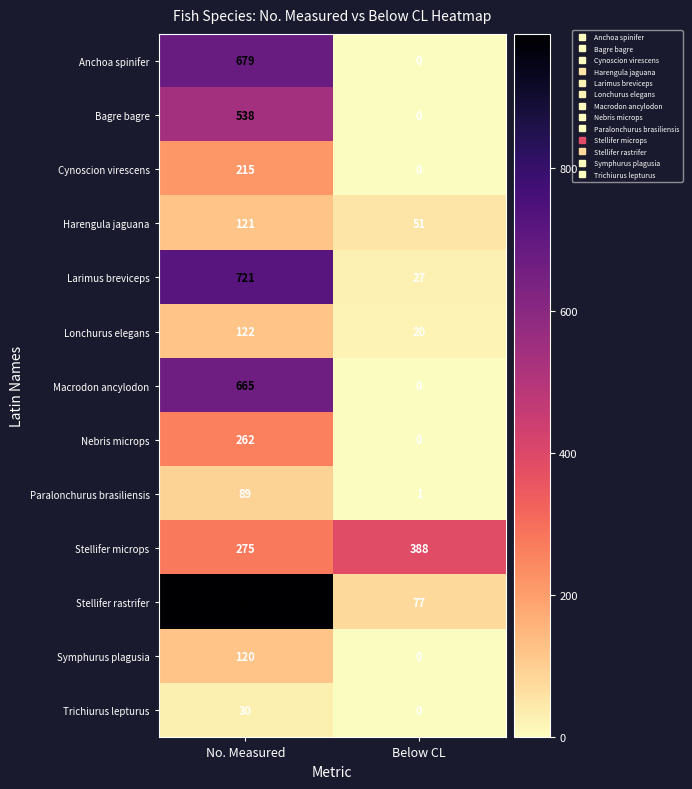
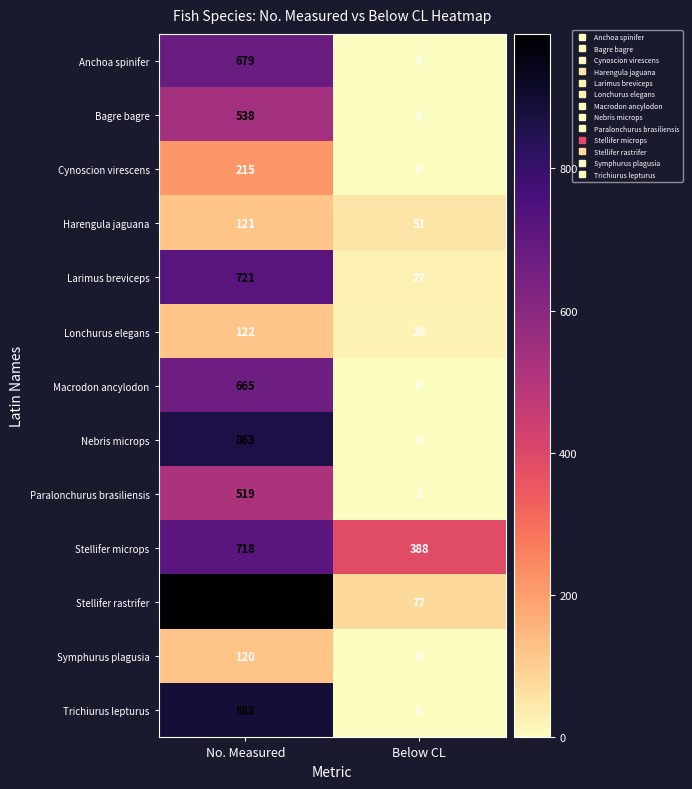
Nebris microps, No. Measured: 262 -> 863
Paralonchurus brasiliensis, No. Measured: 89 -> 519
Stellifer microps, No. Measured: 275 -> 718
Trichiurus lepturus, No. Measured: 30 -> 888
